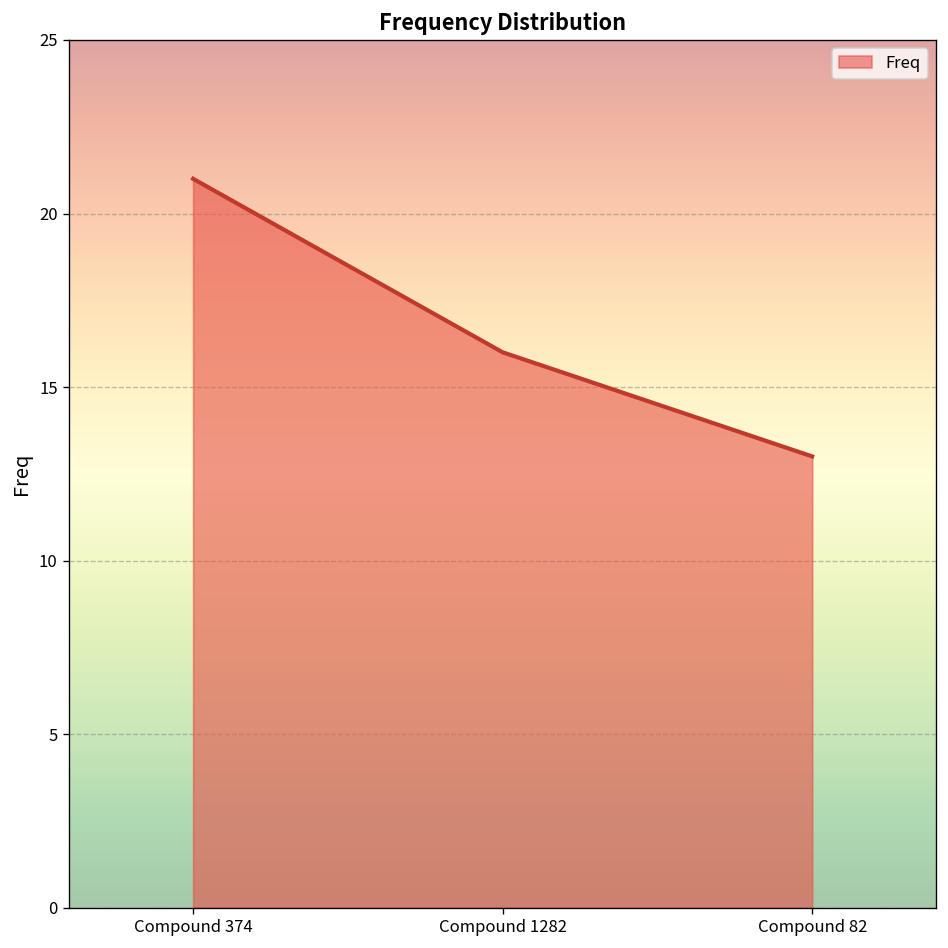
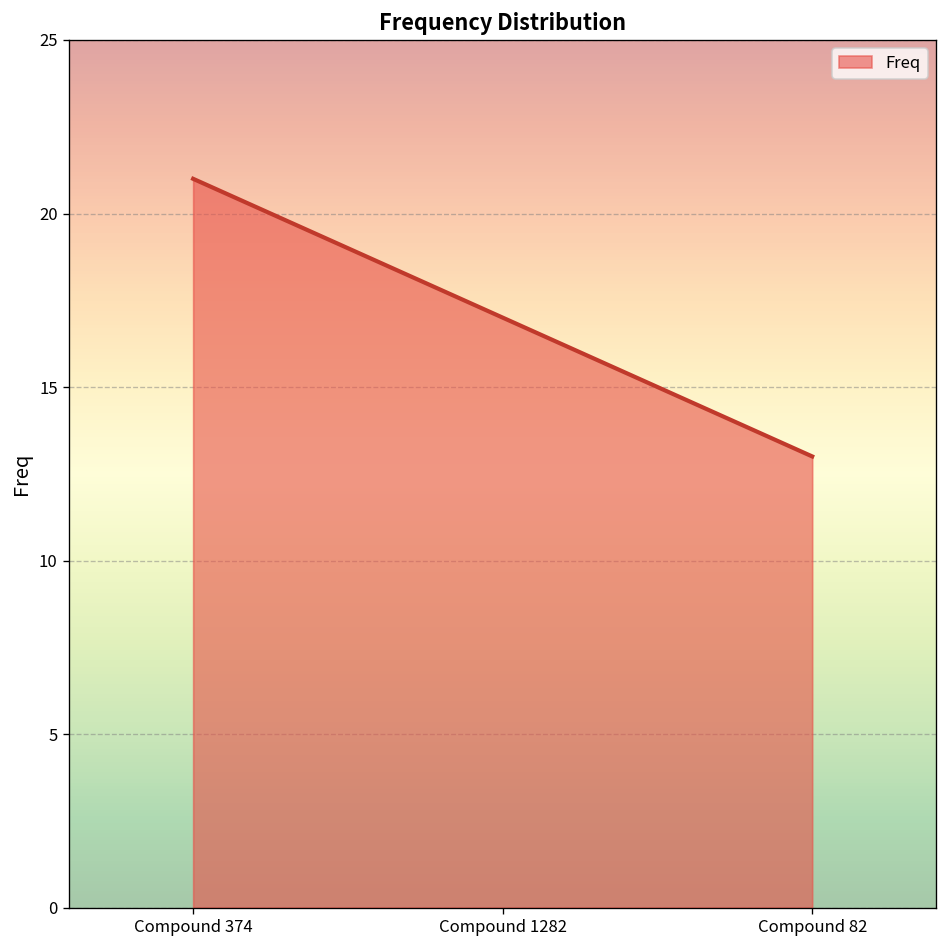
Compound 1282: 16 -> 17
